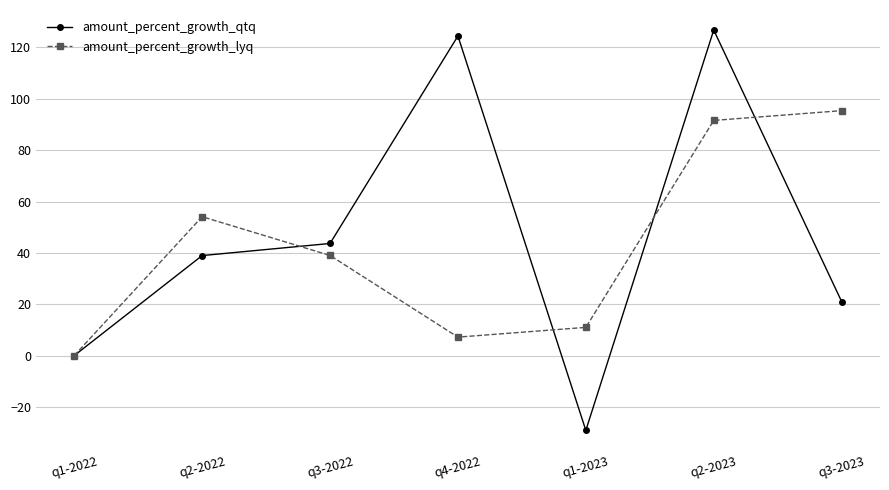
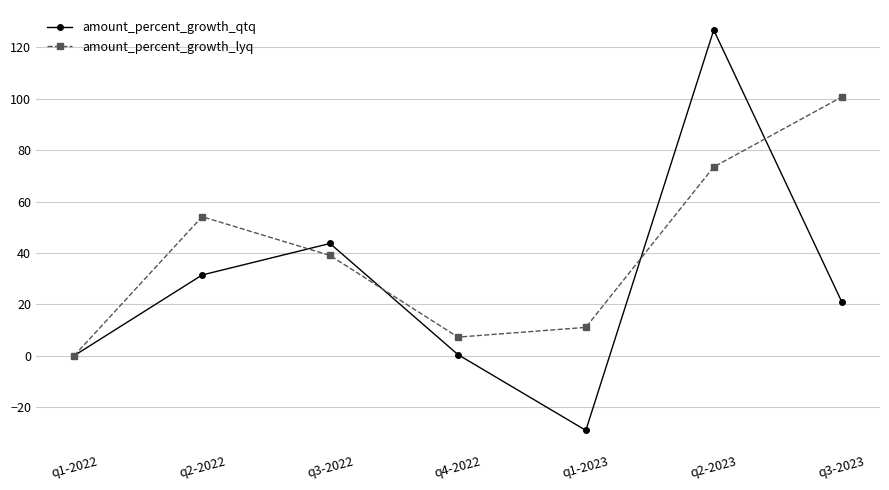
amount_percent_growth_qtq, q2-2022: 39 -> 31
amount_percent_growth_qtq, q4-2022: 124 -> 0
amount_percent_growth_lyq, q2-2023: 92 -> 73
amount_percent_growth_lyq, q3-2023: 95 -> 101
